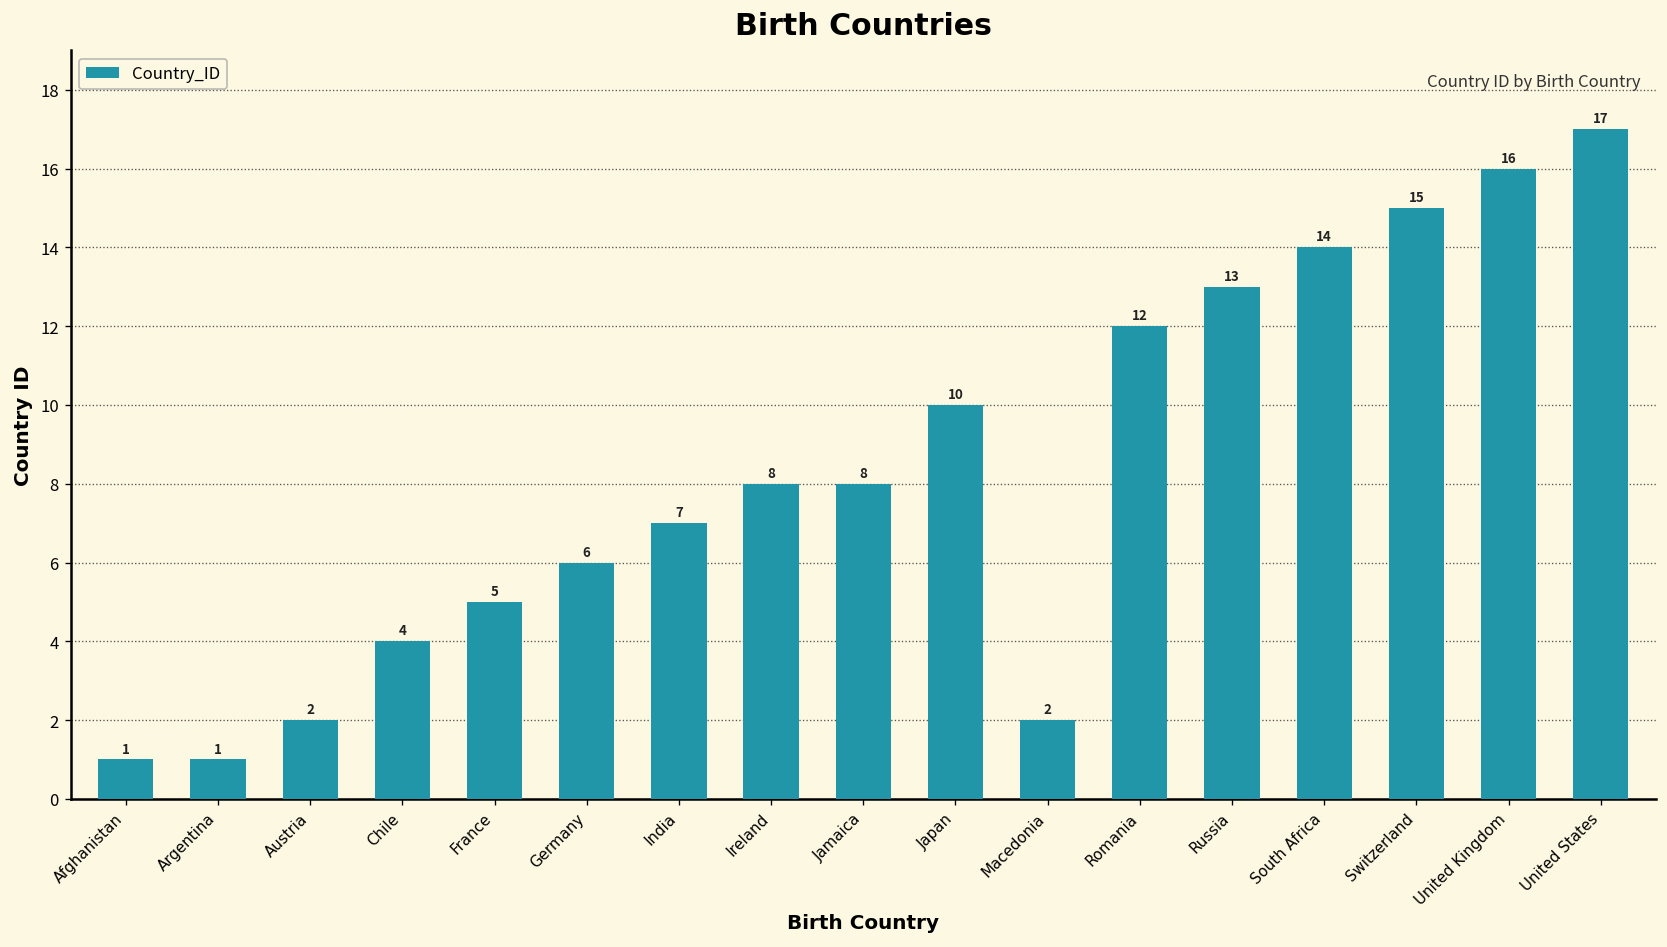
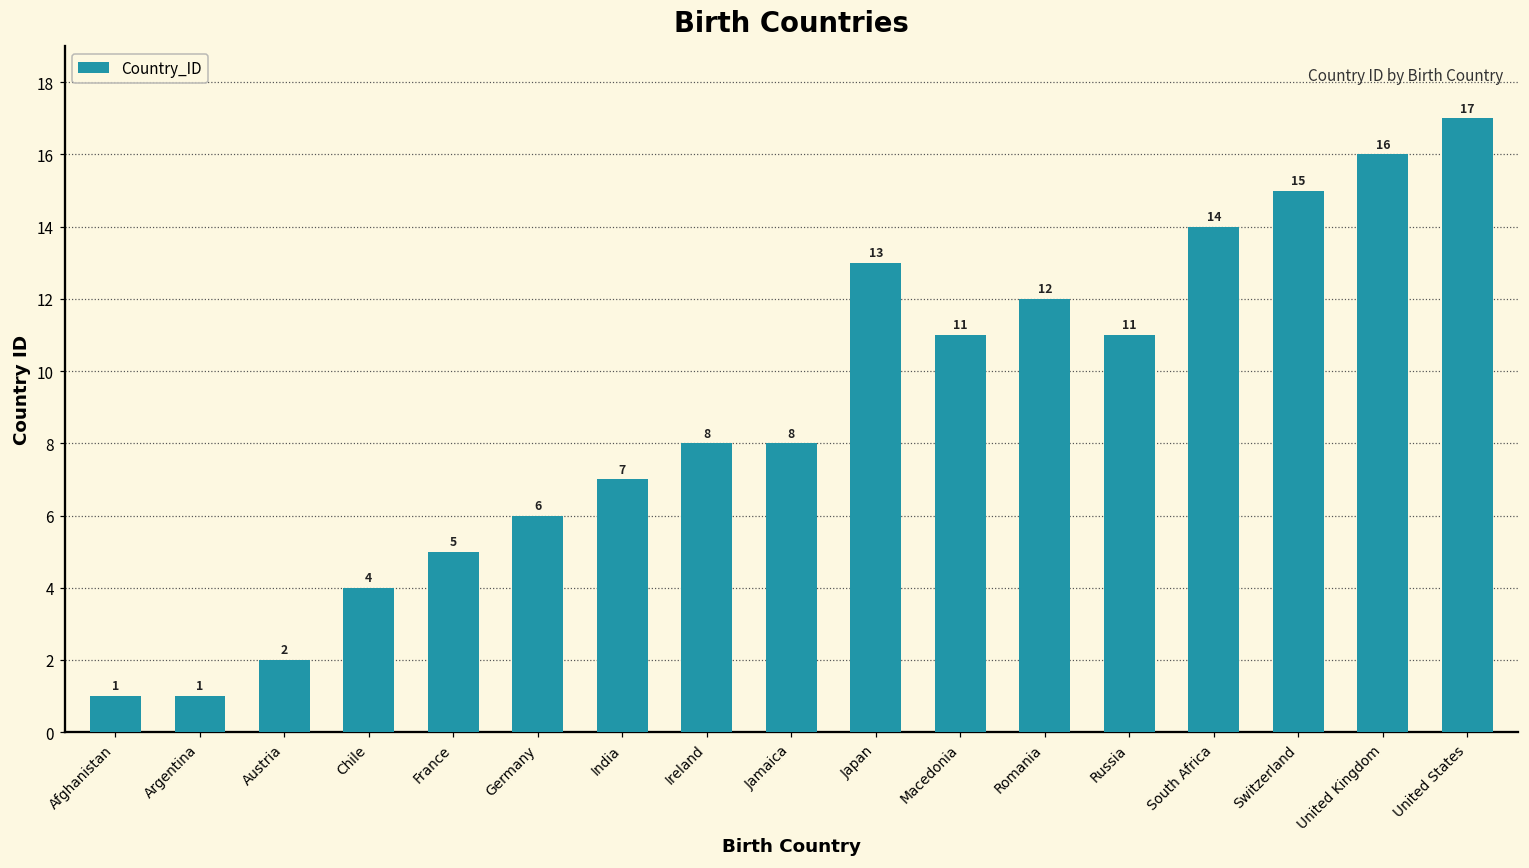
Japan: 10 -> 13
Macedonia: 2 -> 11
Russia: 13 -> 11
